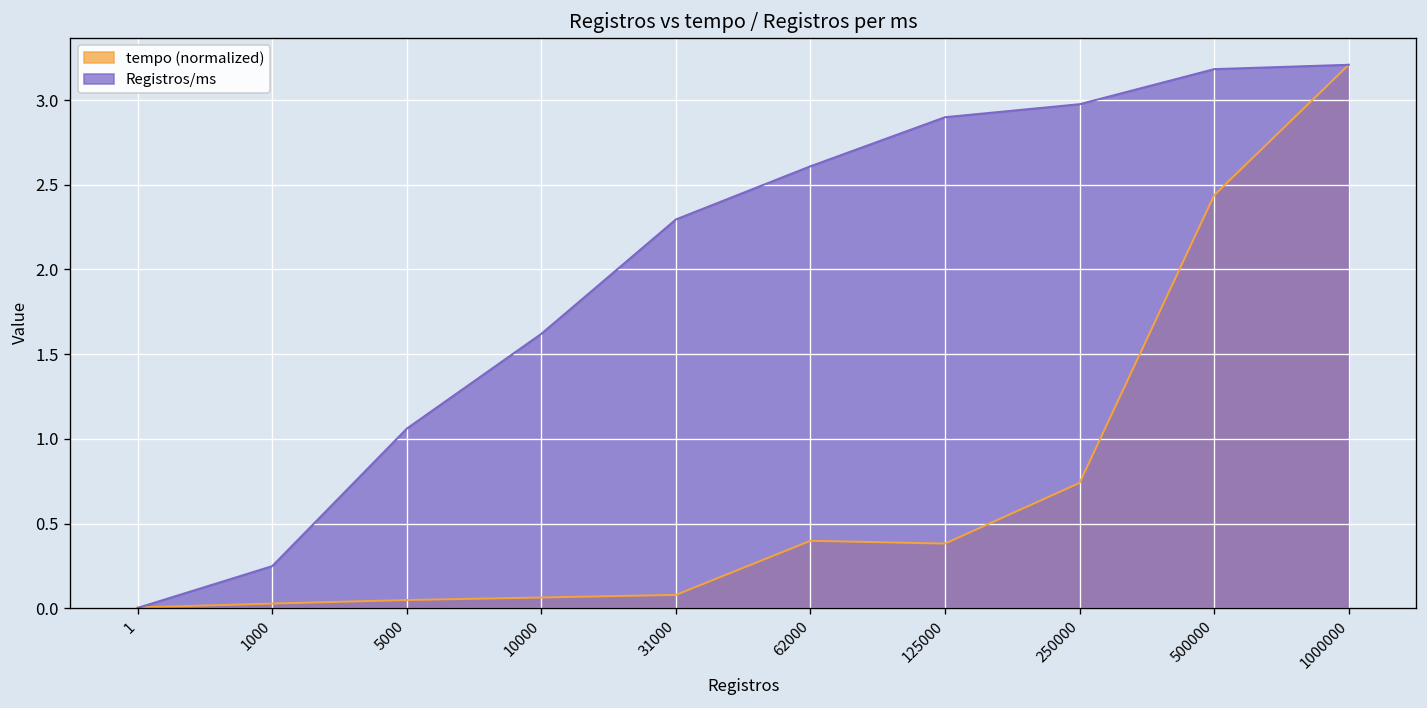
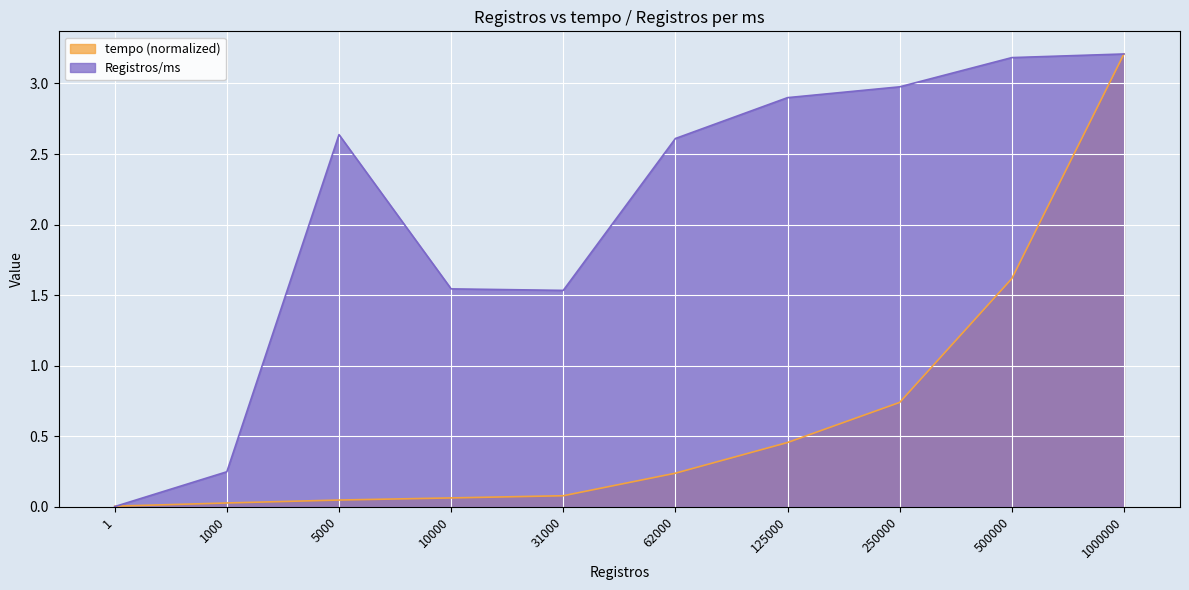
Registros/ms, 5000: 1.06 -> 2.64
Registros/ms, 10000: 1.62 -> 1.54
Registros/ms, 31000: 2.30 -> 1.53
tempo (normalized), 62000: 0.40 -> 0.24
tempo (normalized), 125000: 0.38 -> 0.46
tempo (normalized), 500000: 2.44 -> 1.62
